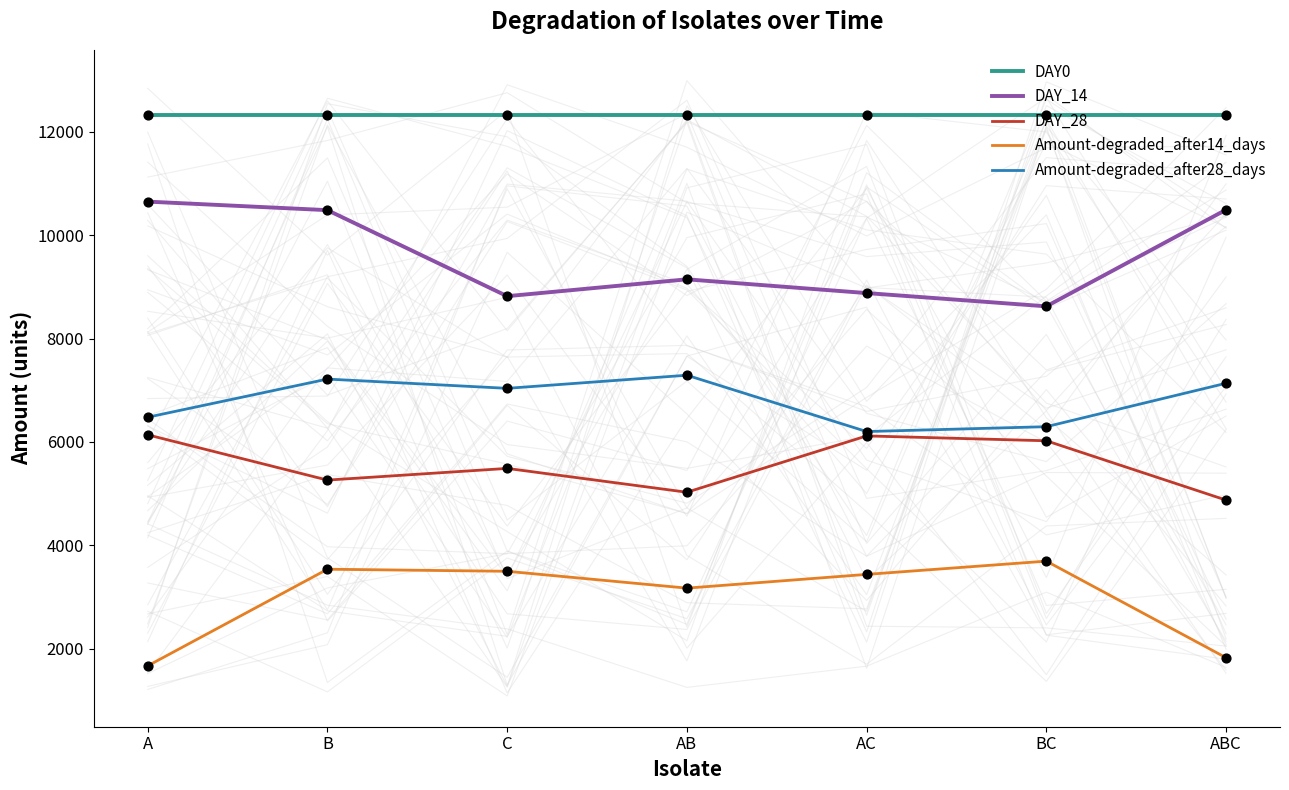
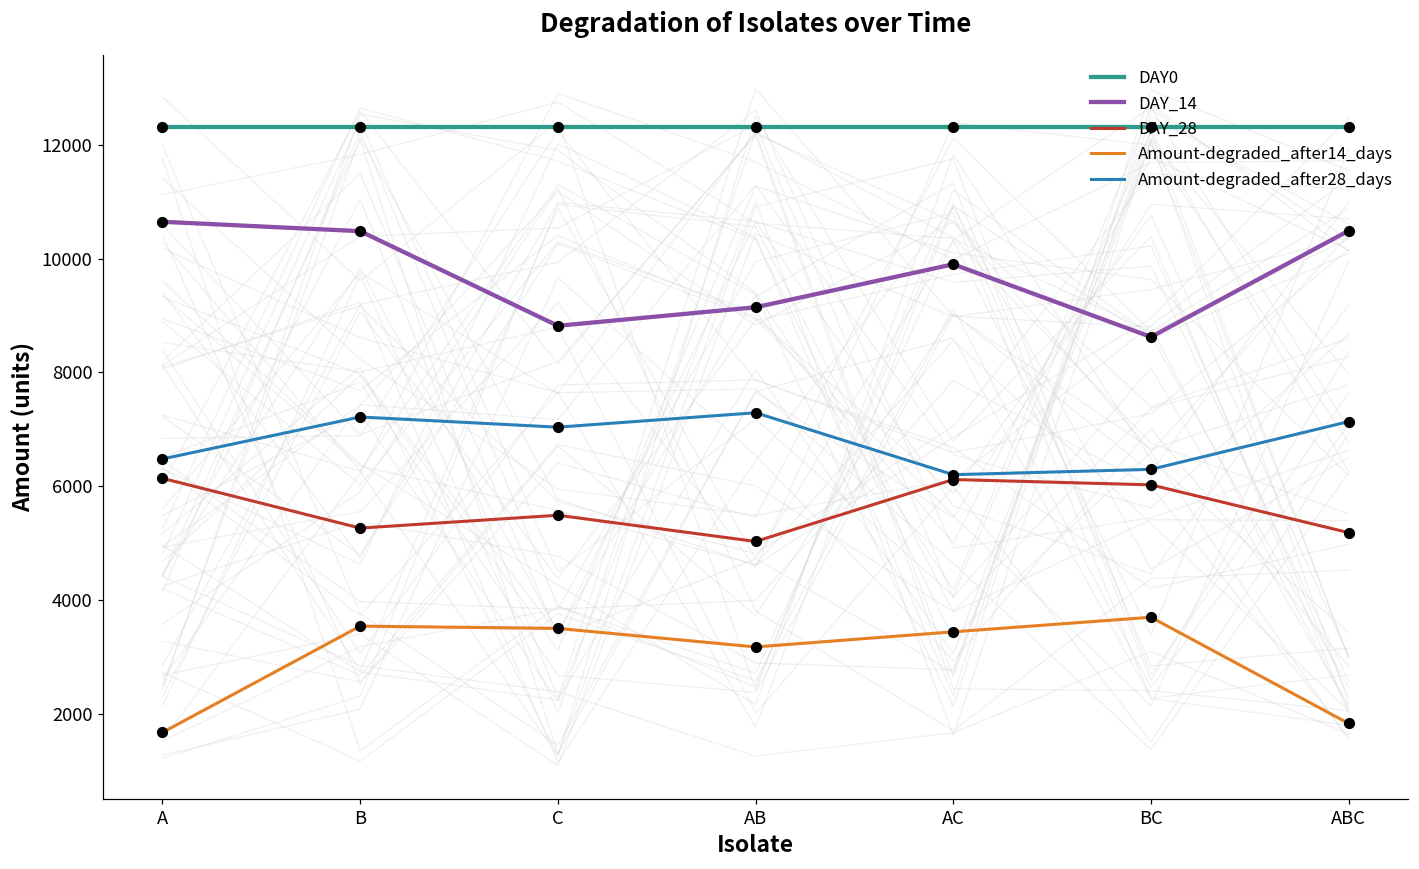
DAY_14, AC: 8900 -> 9900
DAY_28, ABC: 4900 -> 5200
